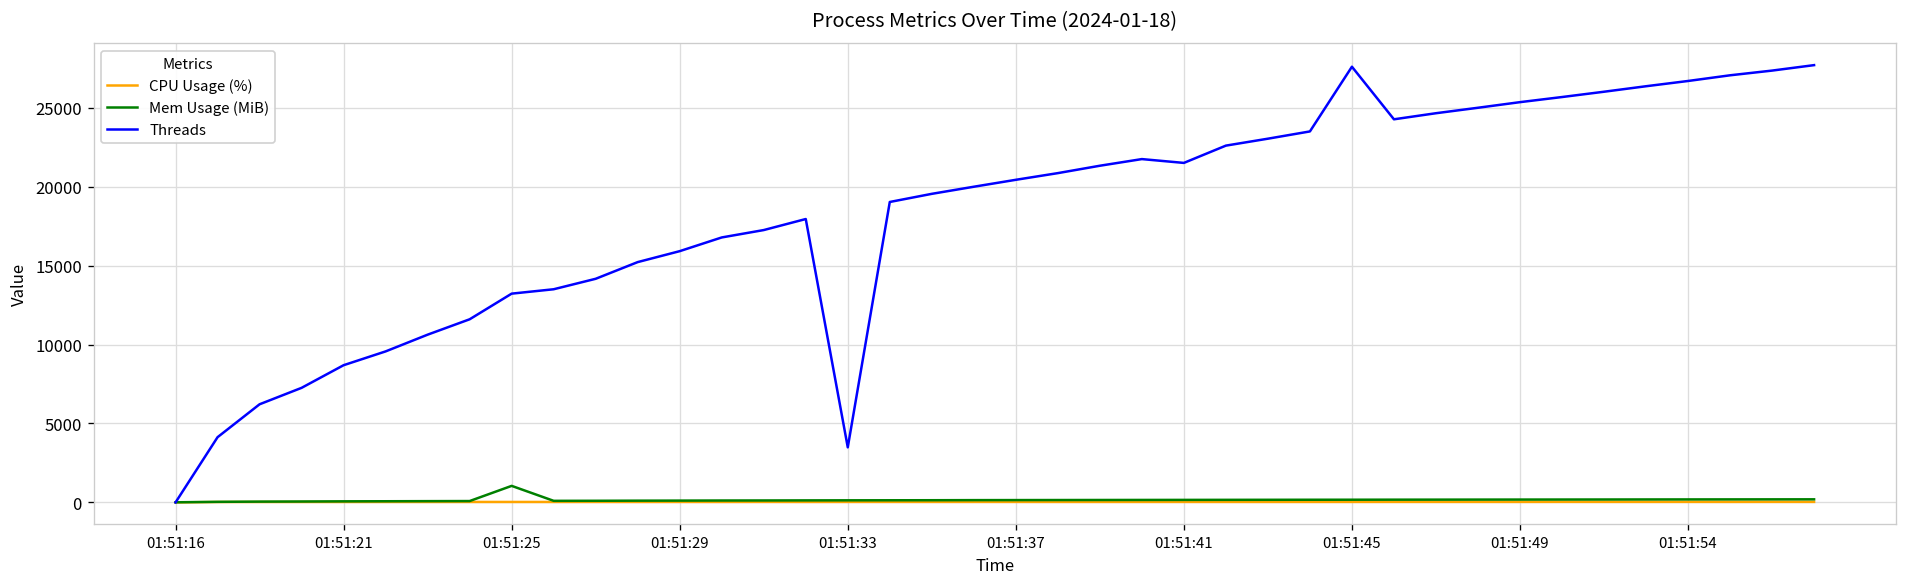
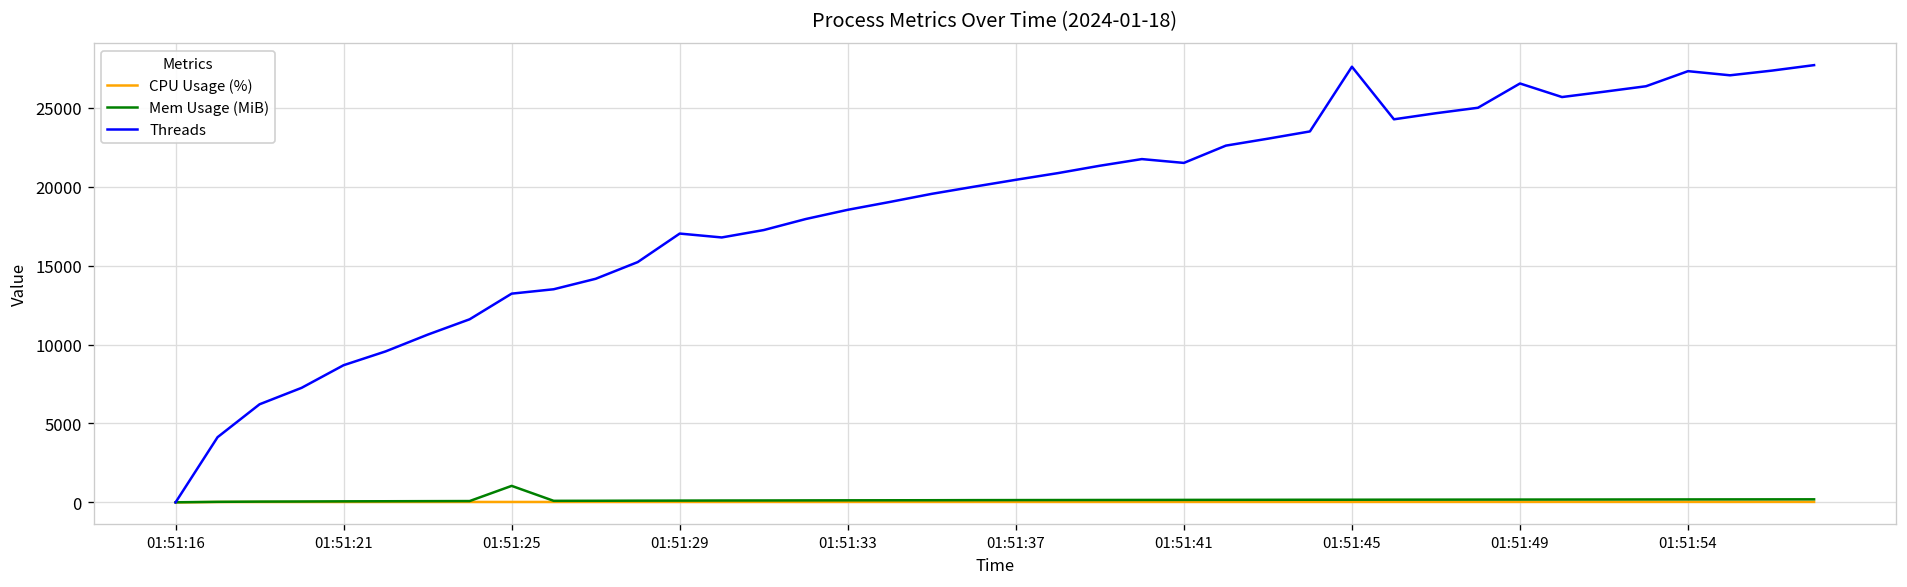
Threads, 01:51:29: 15900 -> 17000
Threads, 01:51:33: 3500 -> 18500
Threads, 01:51:49: 25400 -> 26500
Threads, 01:51:54: 26700 -> 27300
